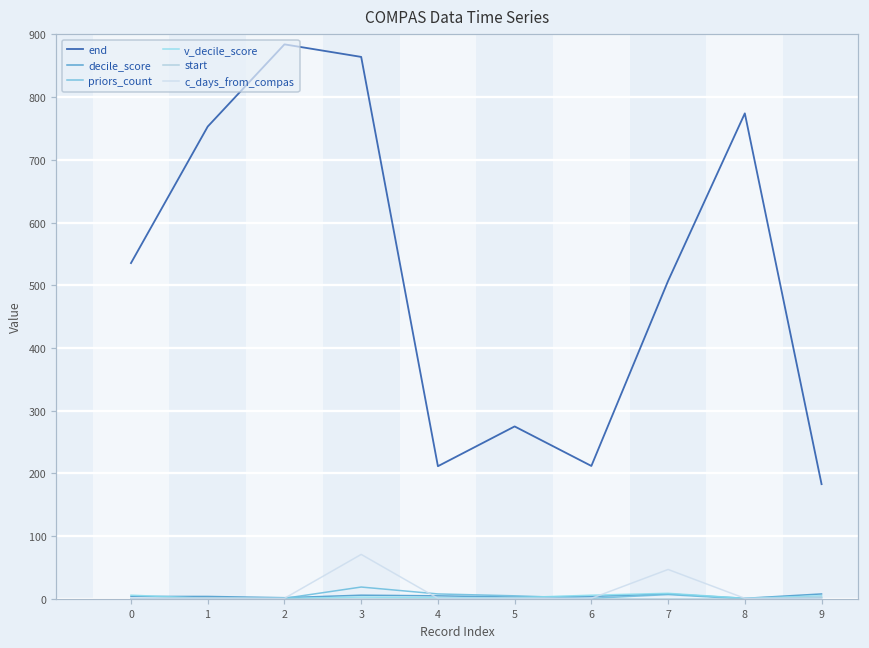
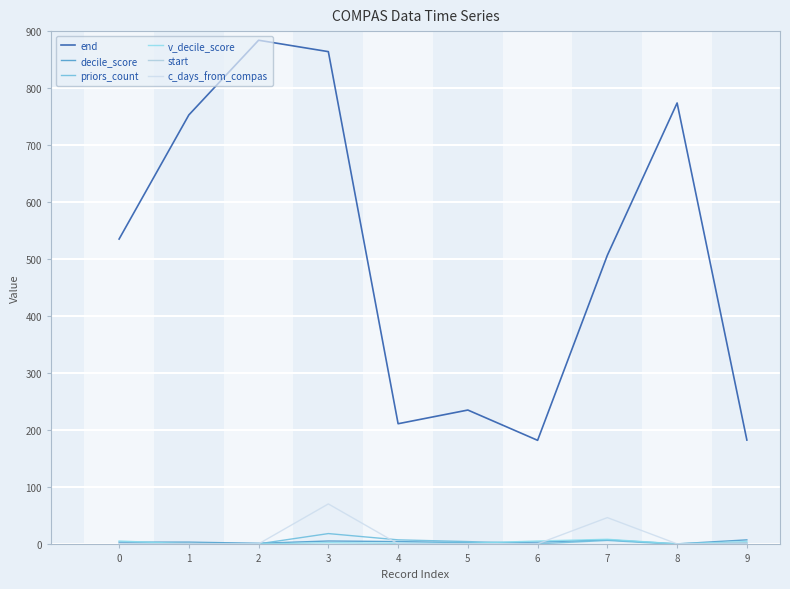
end, 5: 280 -> 240
end, 6: 210 -> 180
